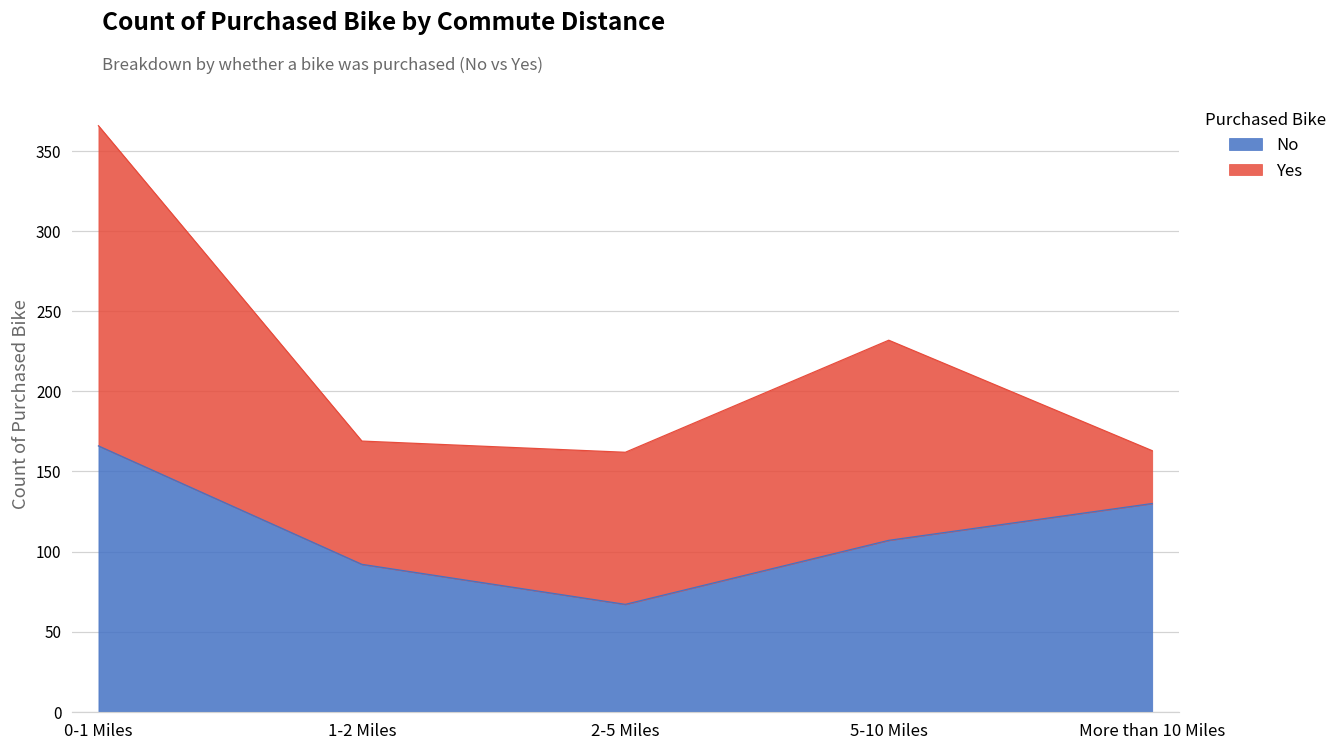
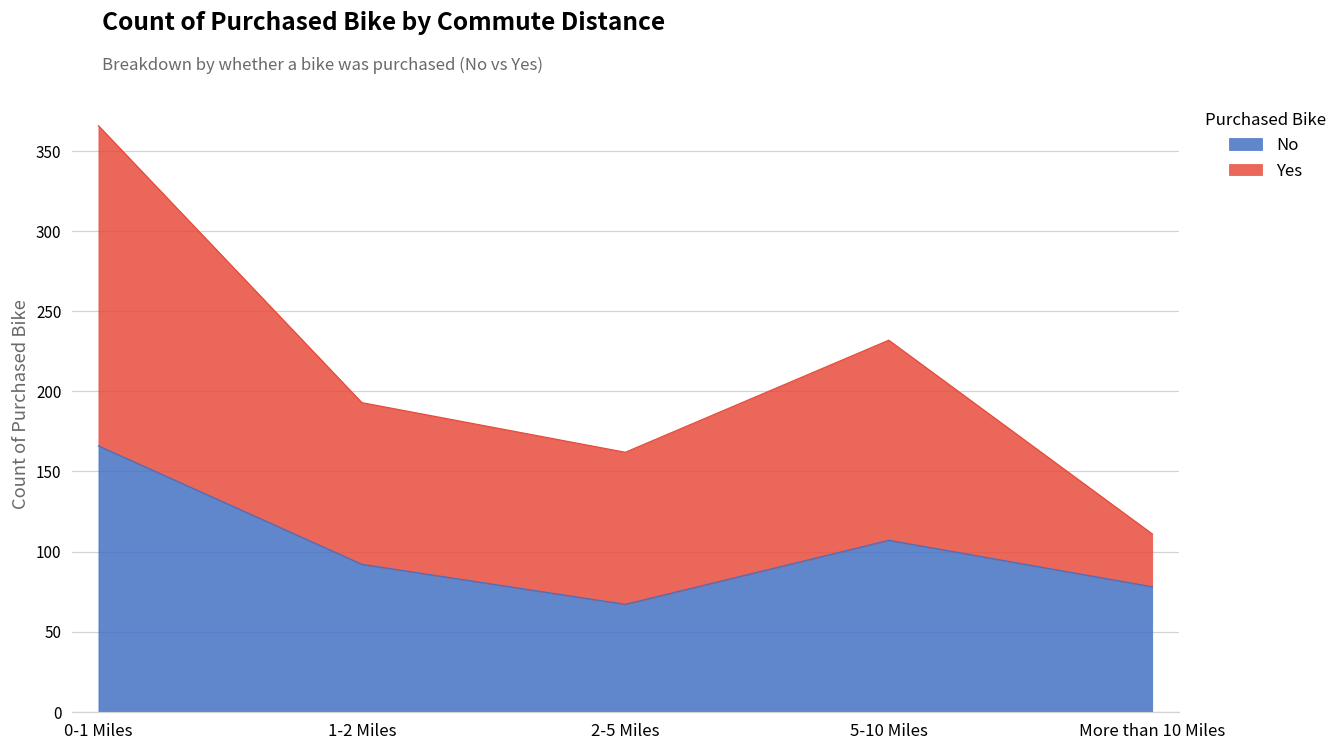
Yes, 1-2 Miles: 77 -> 101
No, More than 10 Miles: 130 -> 78
